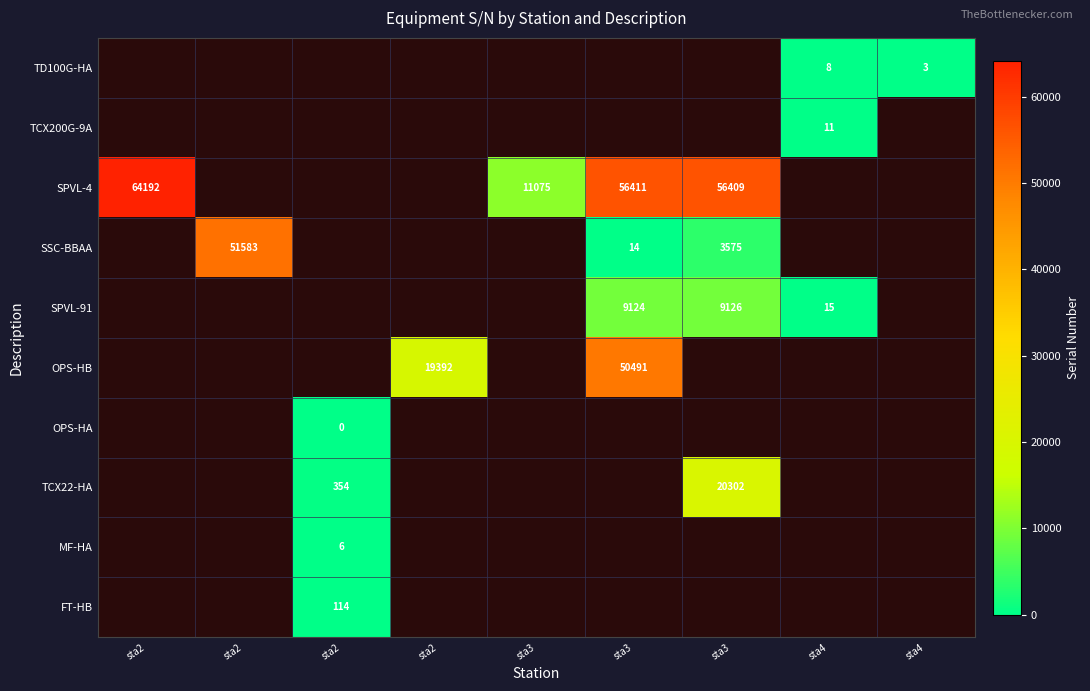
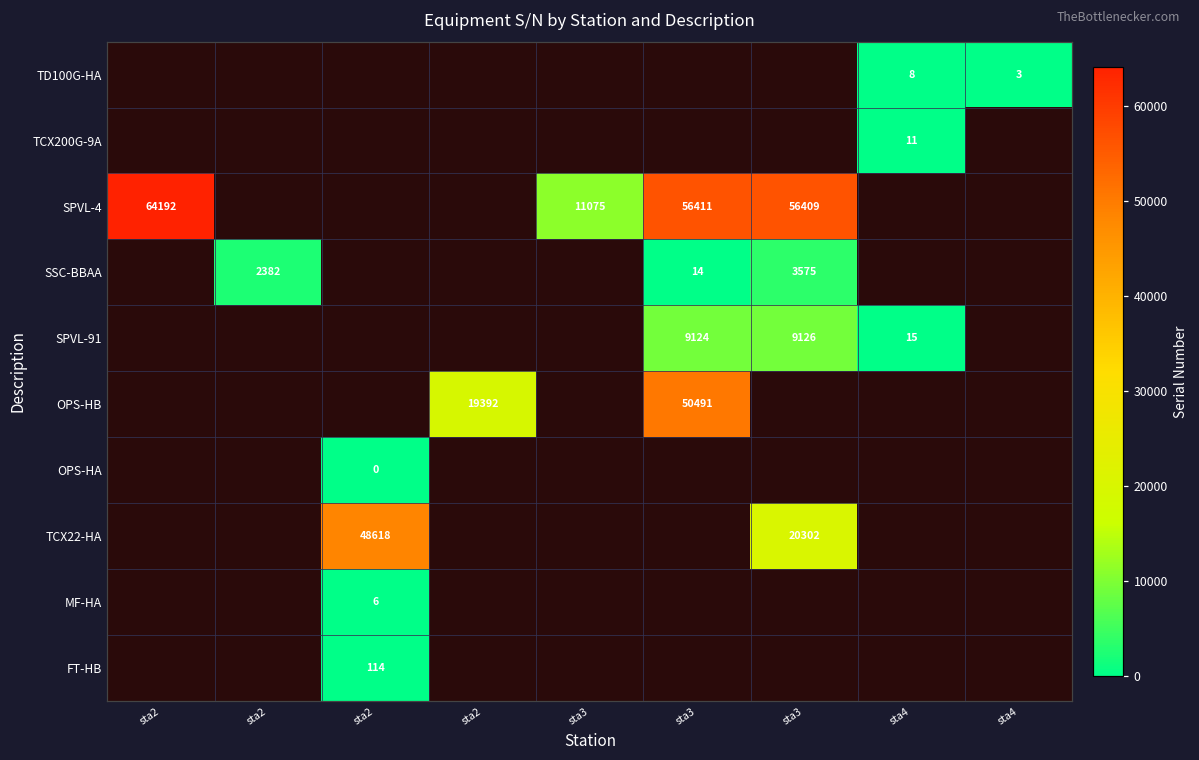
SSC-BBAA, sta2: 51583 -> 2382
TCX22-HA, sta2: 354 -> 48618
